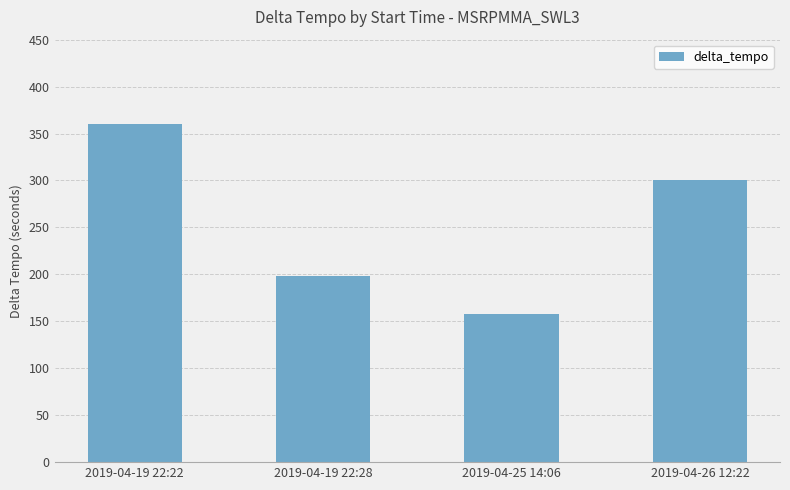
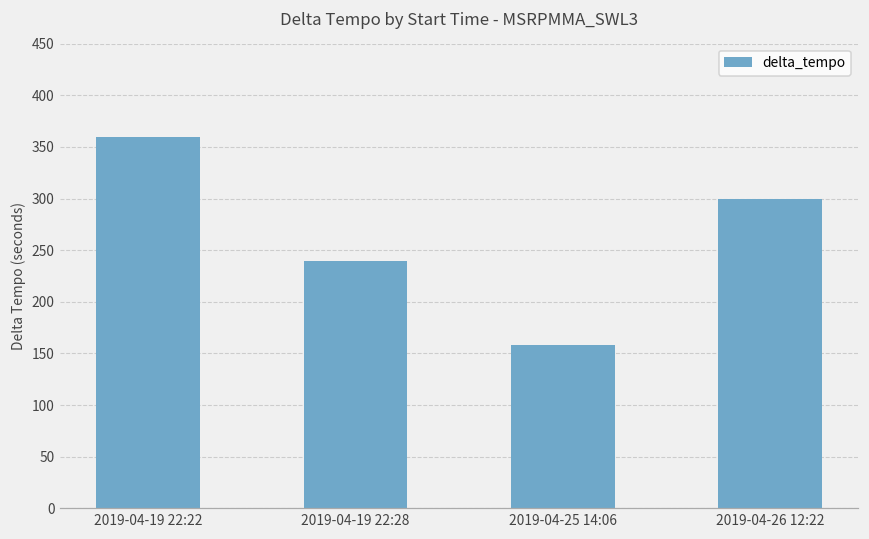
2019-04-19 22:28: 200 -> 240
